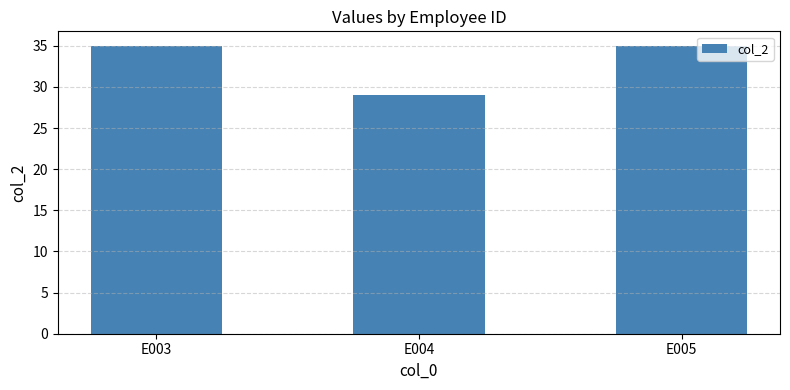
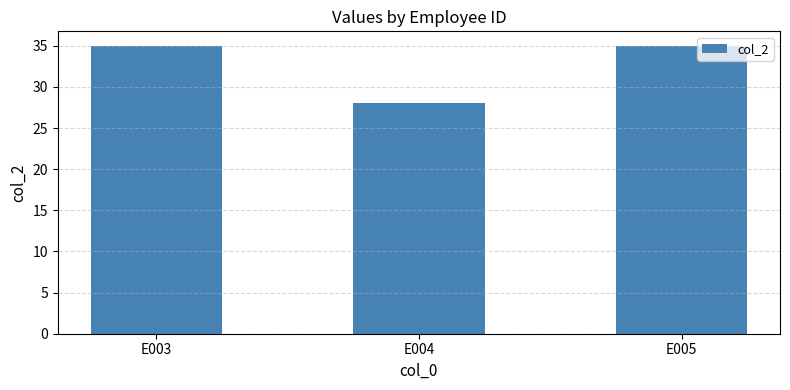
E004: 29 -> 28
